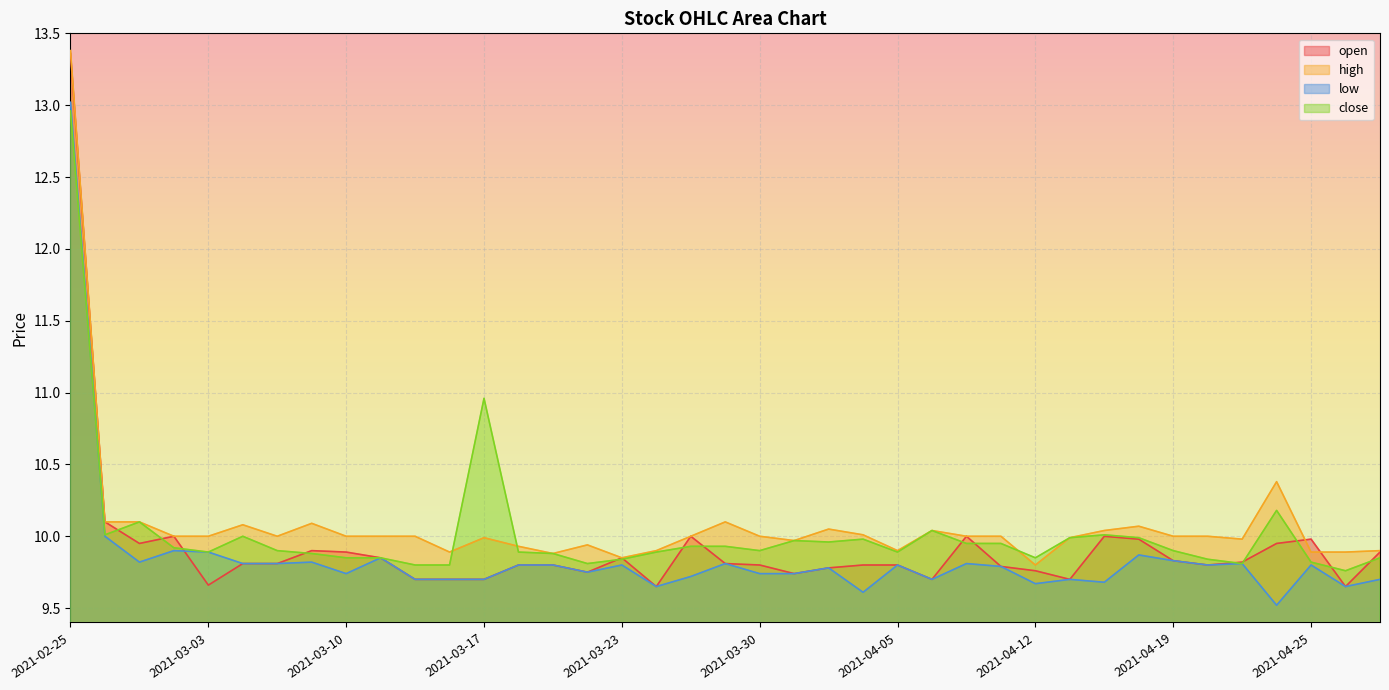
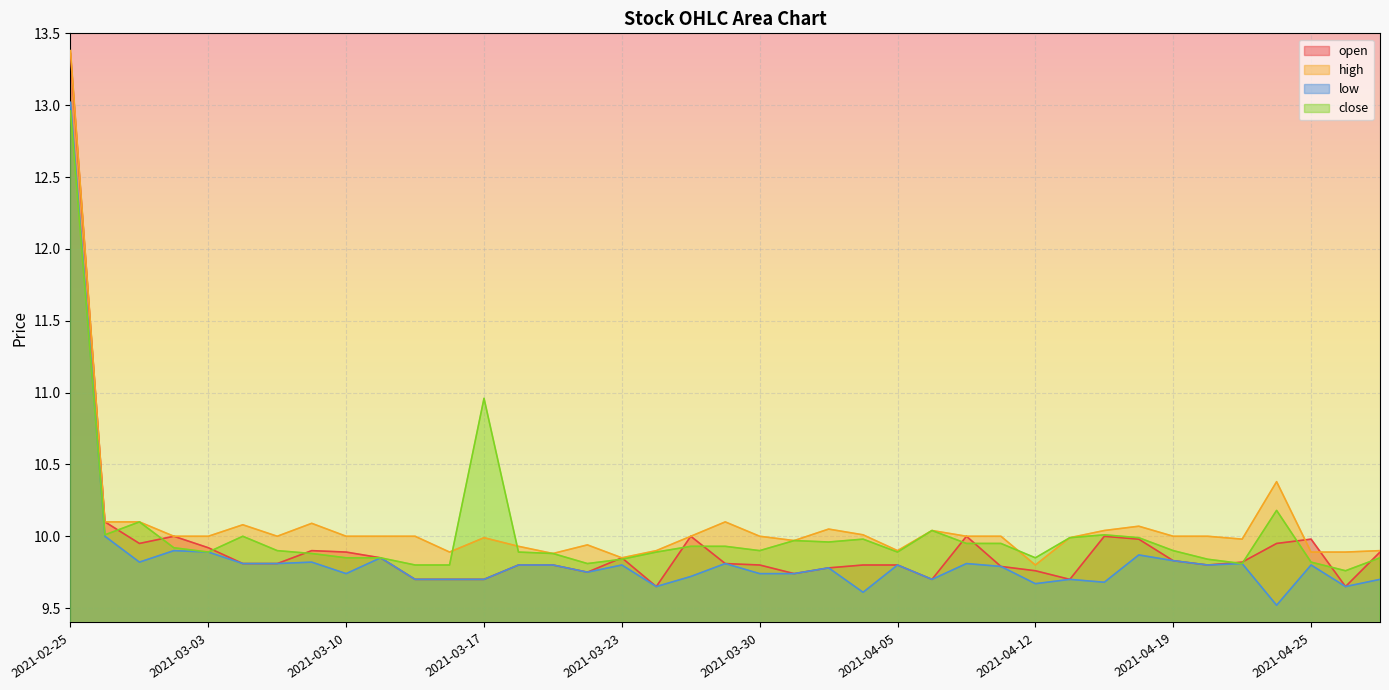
open, 2021-03-03: 9.66 -> 9.92
